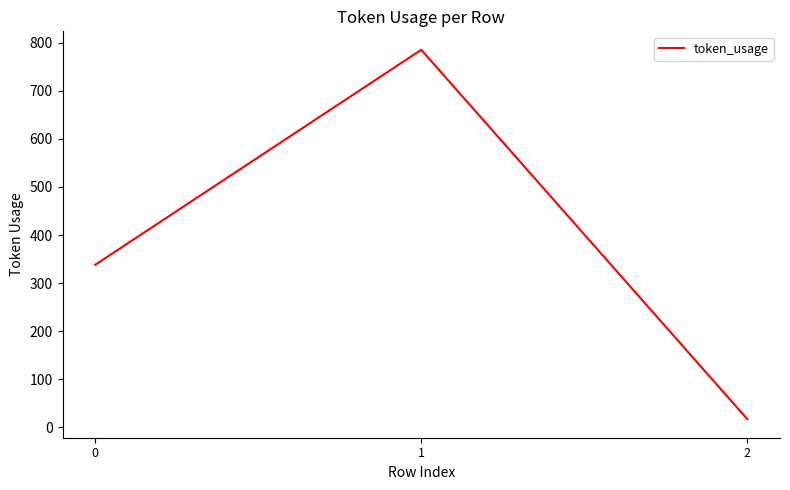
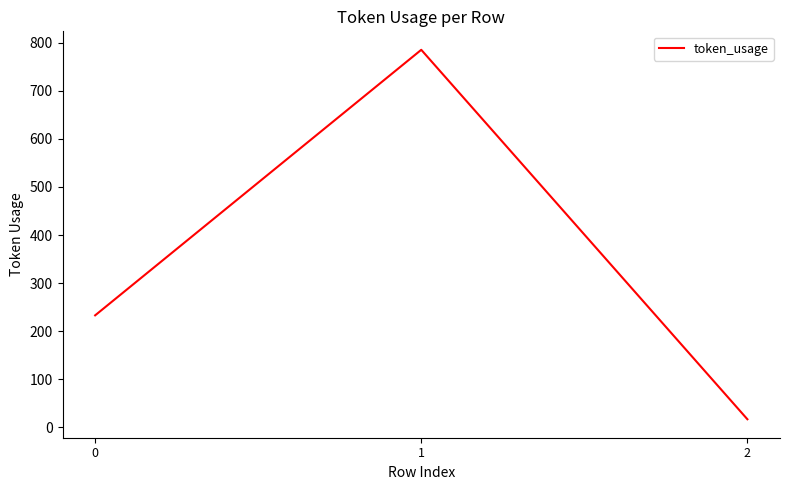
0: 340 -> 230
